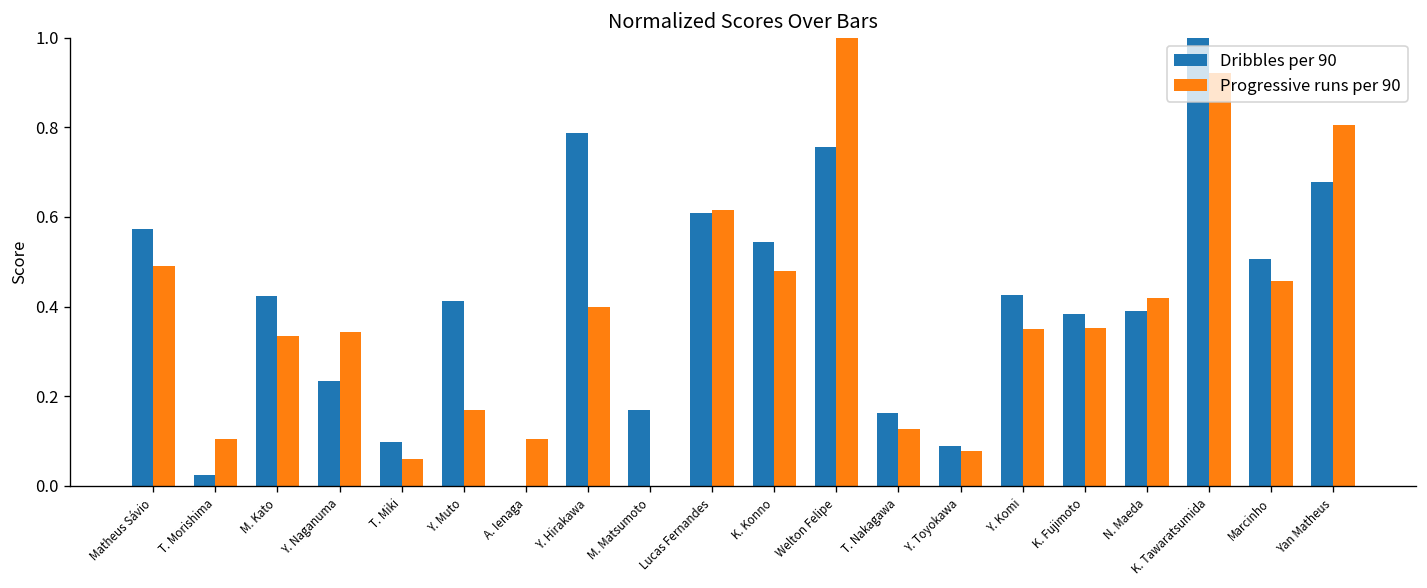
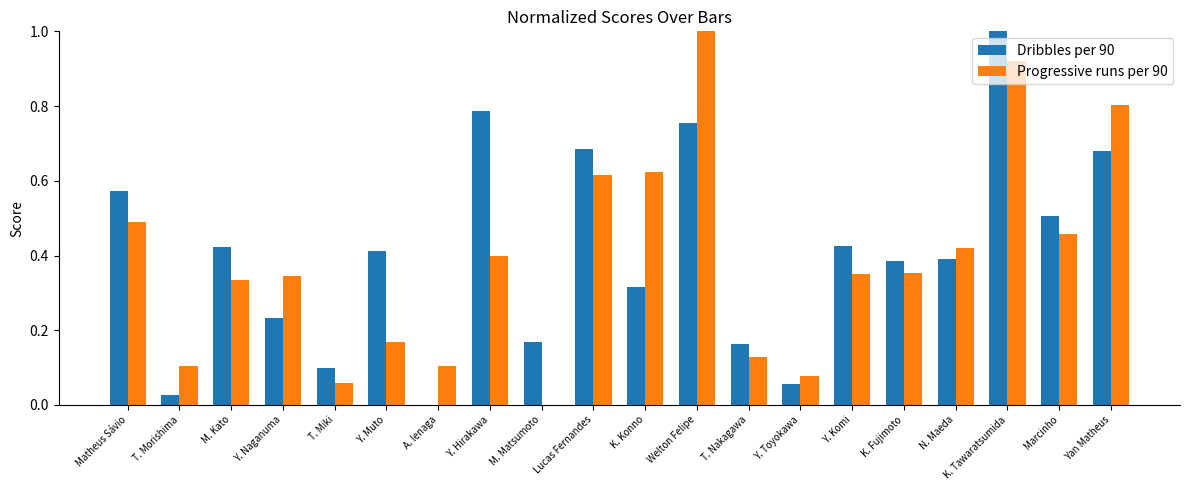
Dribbles per 90, Lucas Fernandes: 0.61 -> 0.69
Dribbles per 90, K. Konno: 0.54 -> 0.32
Progressive runs per 90, K. Konno: 0.48 -> 0.62
Dribbles per 90, Y. Toyokawa: 0.09 -> 0.06
